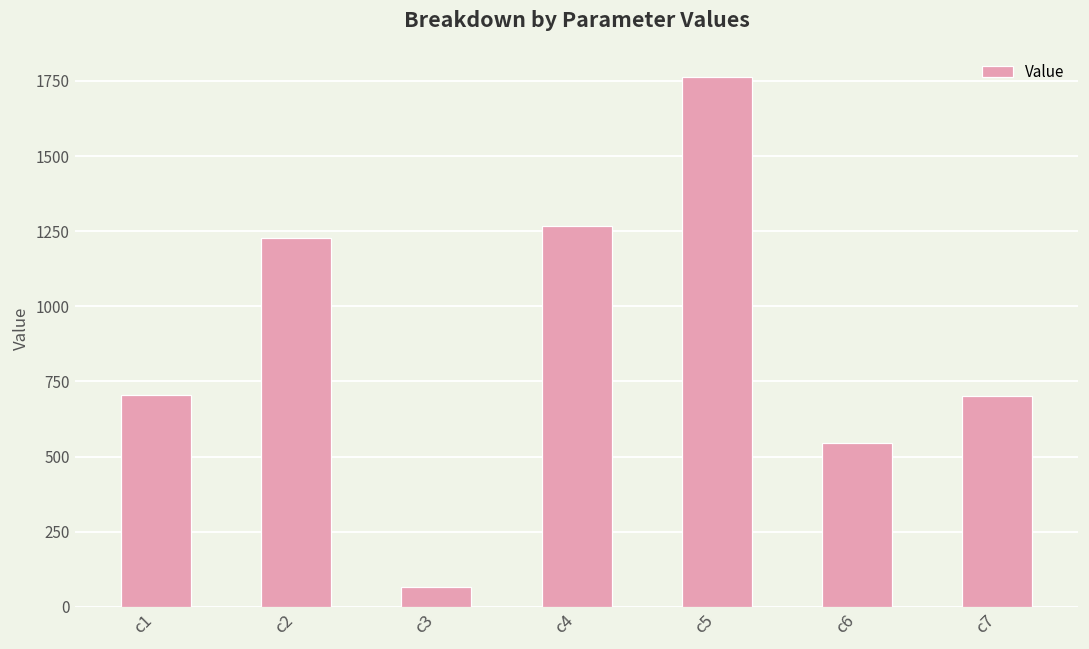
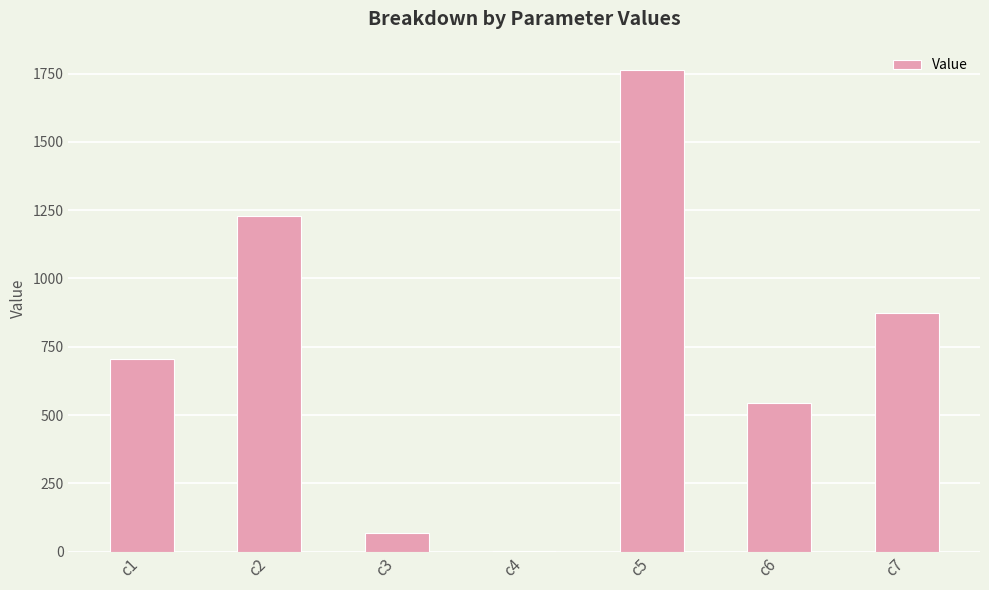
c4: 1270 -> 0
c7: 700 -> 870
